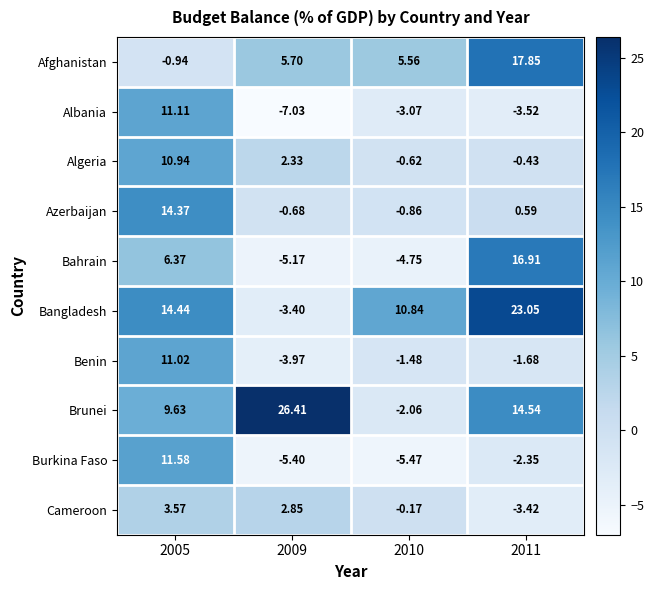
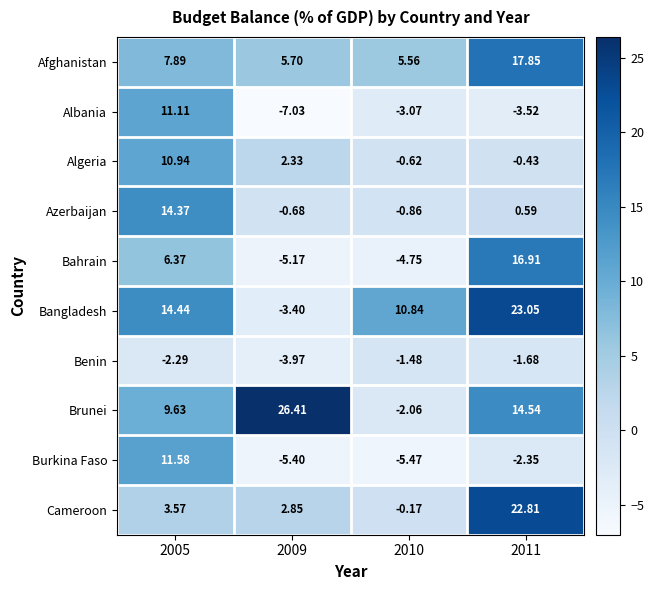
Afghanistan, 2005: -0.94 -> 7.89
Benin, 2005: 11.02 -> -2.29
Cameroon, 2011: -3.42 -> 22.81
